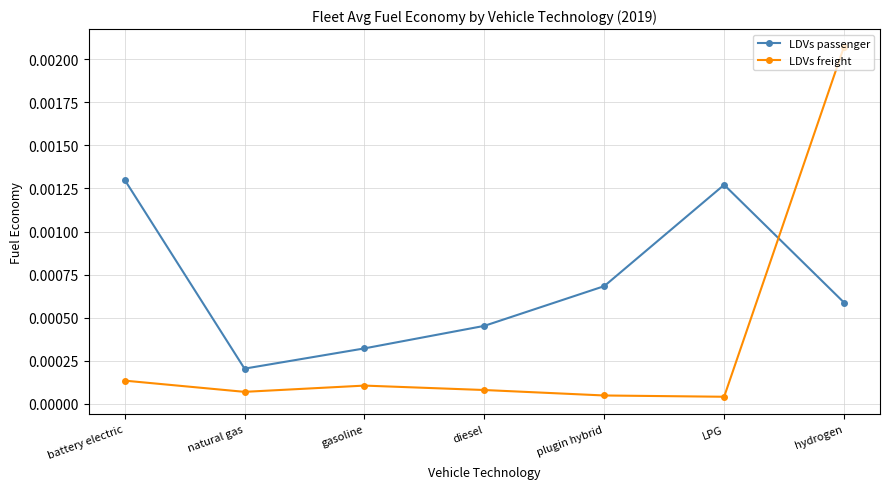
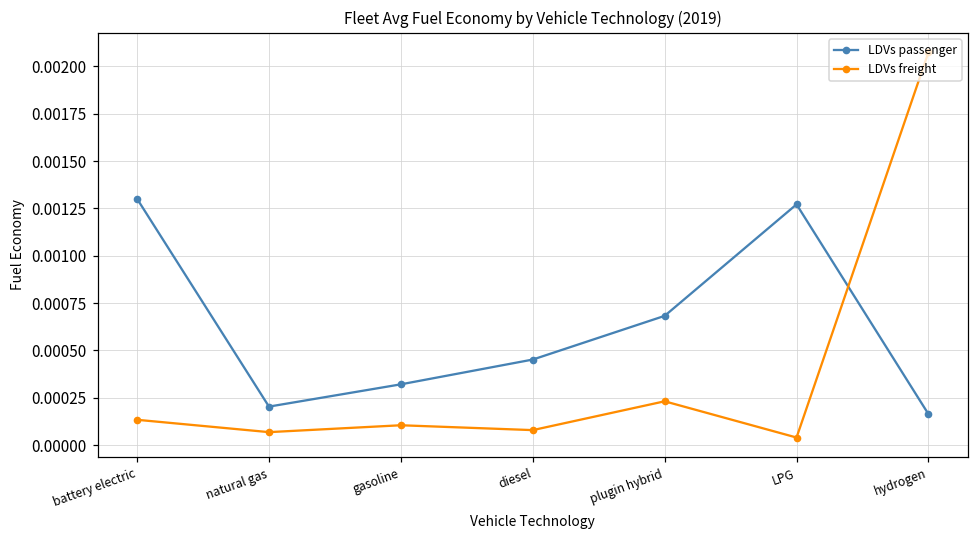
LDVs freight, plugin hybrid: 0.00005 -> 0.00023
LDVs passenger, hydrogen: 0.00059 -> 0.00016
